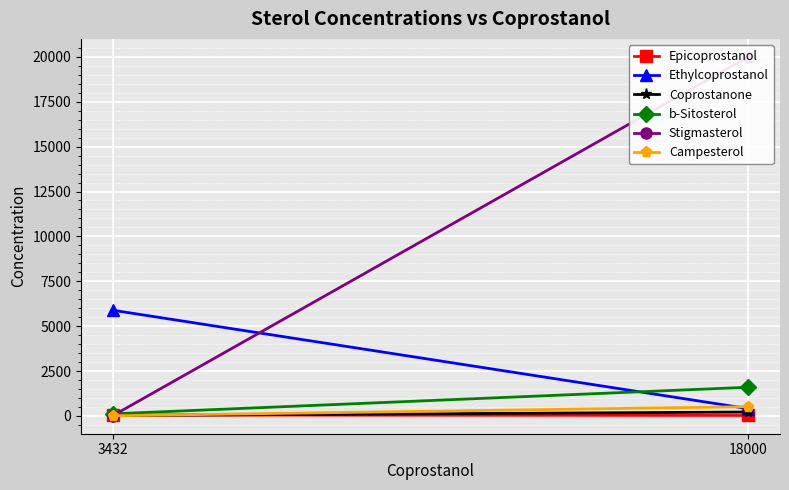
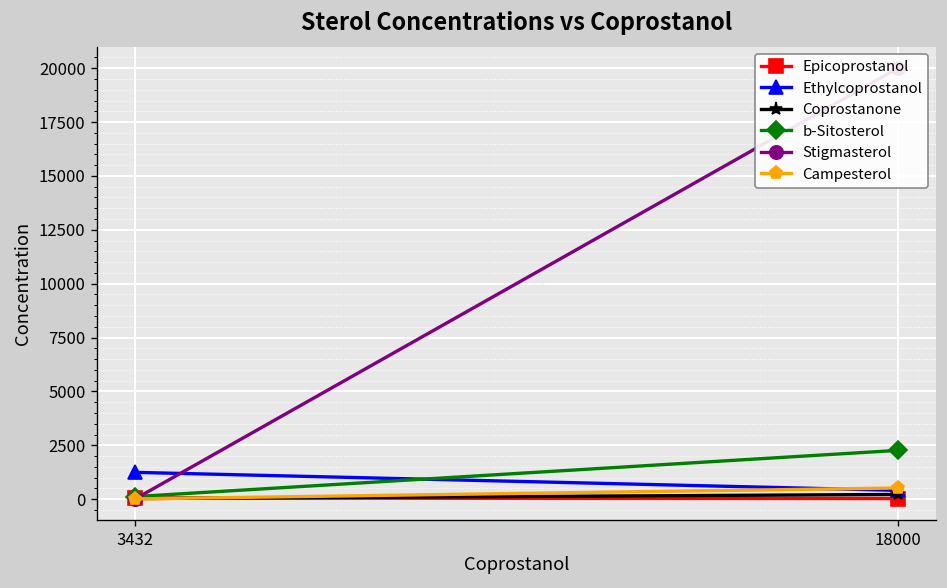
Ethylcoprostanol, 3432: 5900 -> 1200
b-Sitosterol, 18000: 1600 -> 2300
